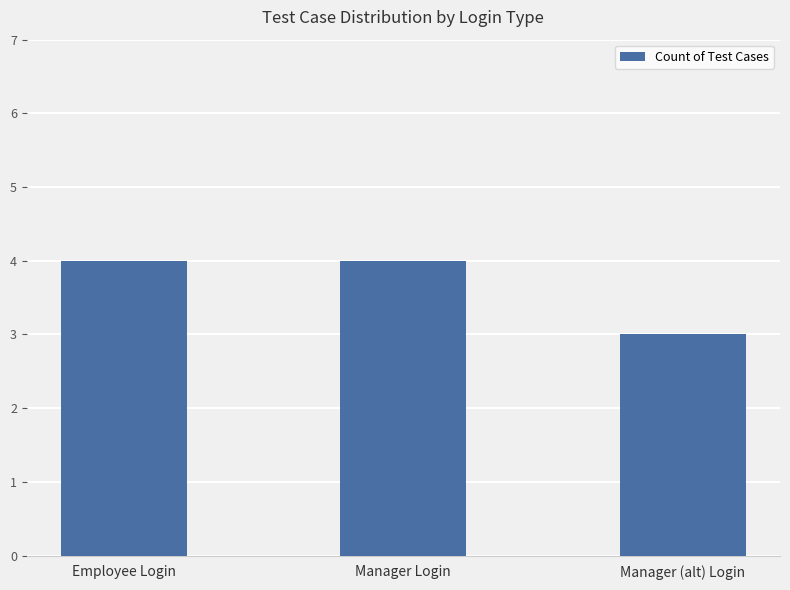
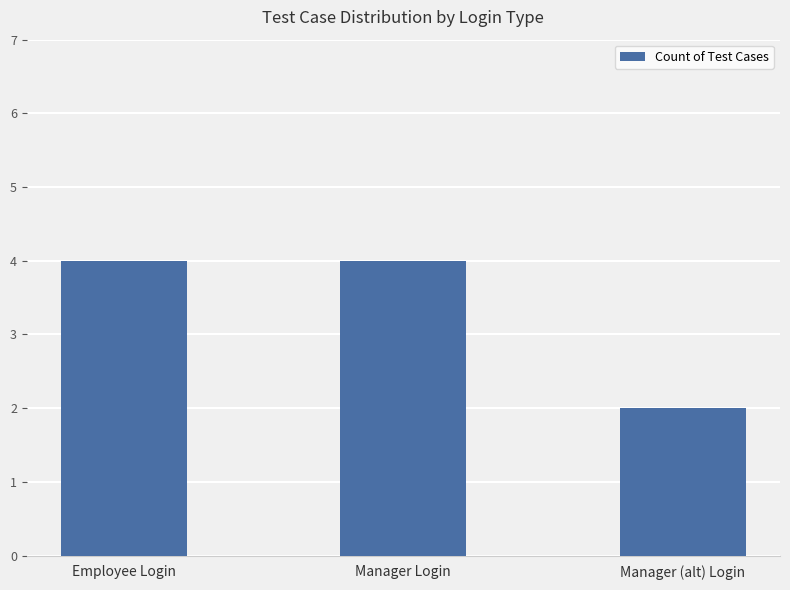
Manager (alt) Login: 3 -> 2
